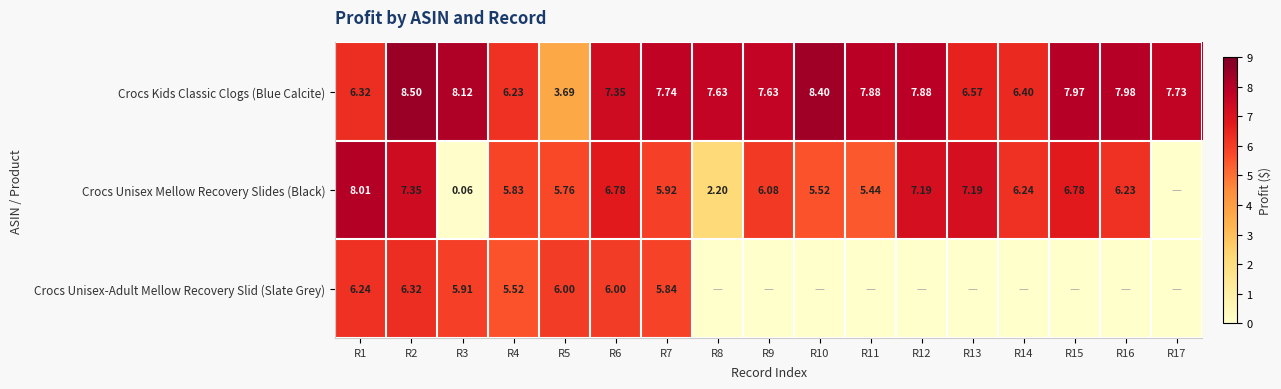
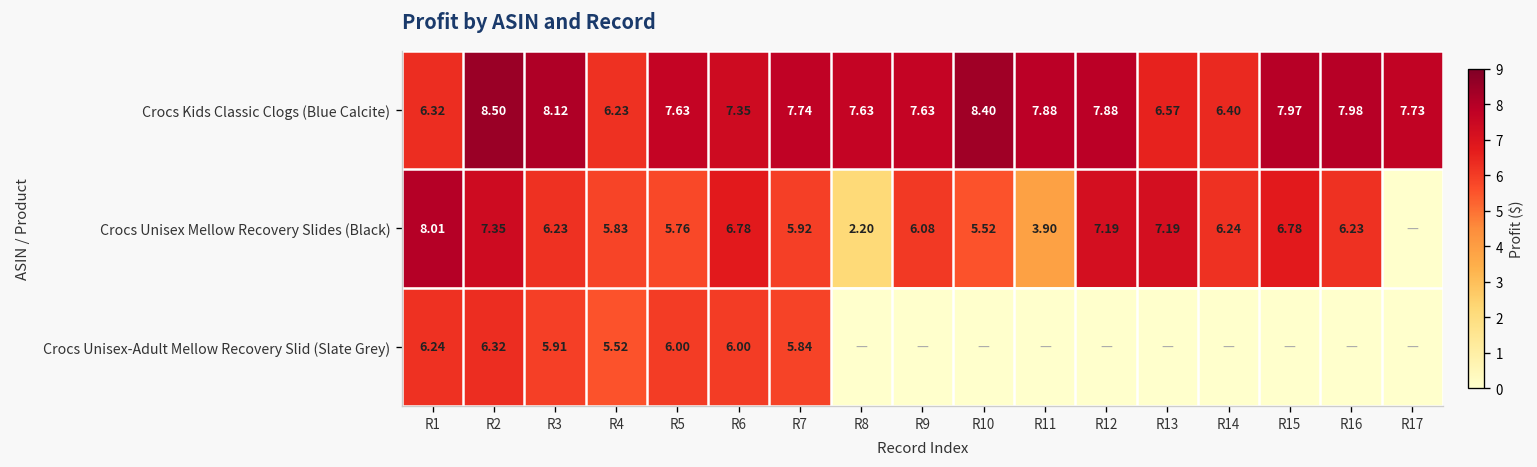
Crocs Kids Classic Clogs (Blue Calcite), R5: 3.69 -> 7.63
Crocs Unisex Mellow Recovery Slides (Black), R3: 0.06 -> 6.23
Crocs Unisex Mellow Recovery Slides (Black), R11: 5.44 -> 3.90
